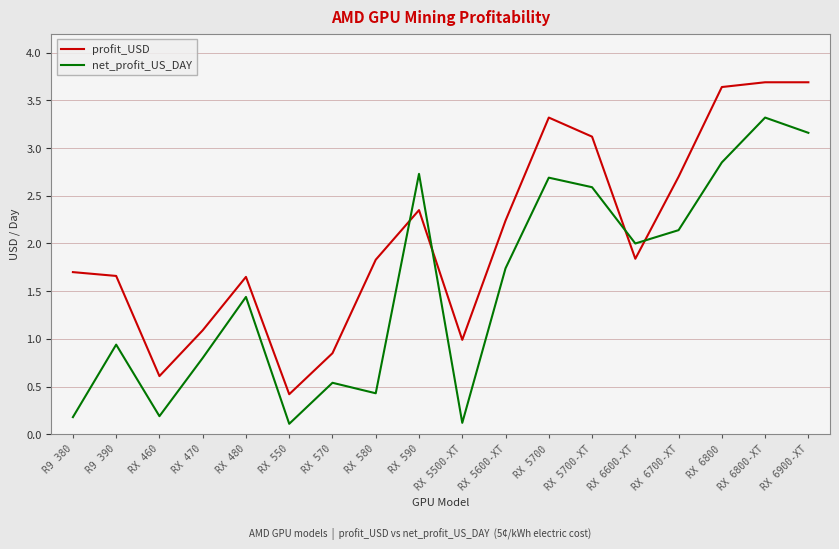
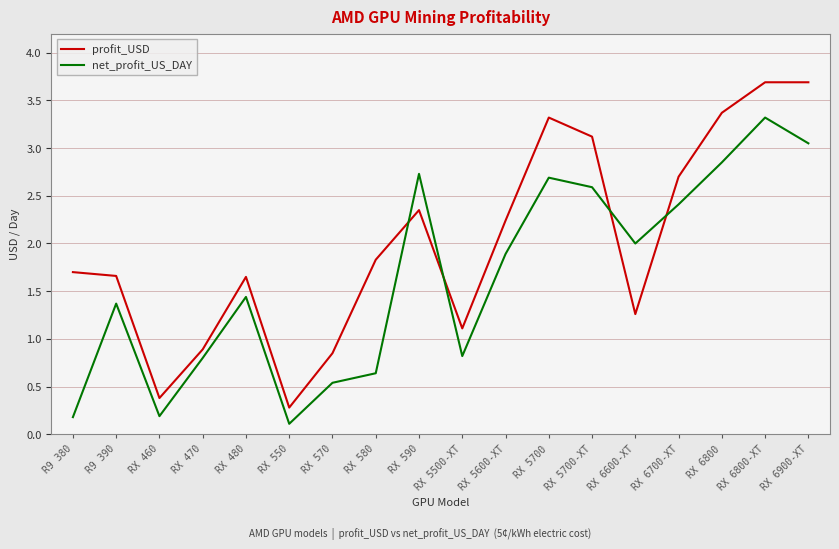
net_profit_US_DAY, R9 390: 0.9 -> 1.4
profit_USD, RX 460: 0.6 -> 0.4
profit_USD, RX 470: 1.1 -> 0.9
profit_USD, RX 550: 0.4 -> 0.3
net_profit_US_DAY, RX 580: 0.4 -> 0.6
profit_USD, RX 5500-XT: 1.0 -> 1.1
net_profit_US_DAY, RX 5500-XT: 0.1 -> 0.8
net_profit_US_DAY, RX 5600-XT: 1.7 -> 1.9
profit_USD, RX 6600-XT: 1.8 -> 1.3
net_profit_US_DAY, RX 6700-XT: 2.1 -> 2.4
profit_USD, RX 6800: 3.6 -> 3.4
net_profit_US_DAY, RX 6900-XT: 3.2 -> 3.1
